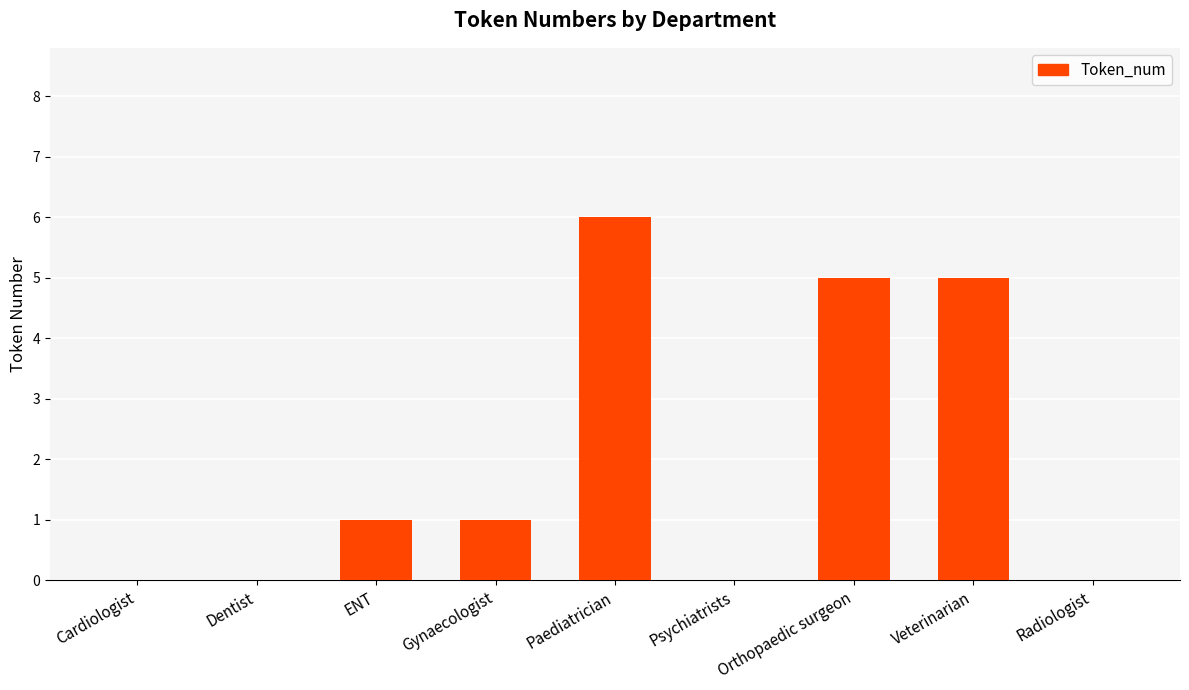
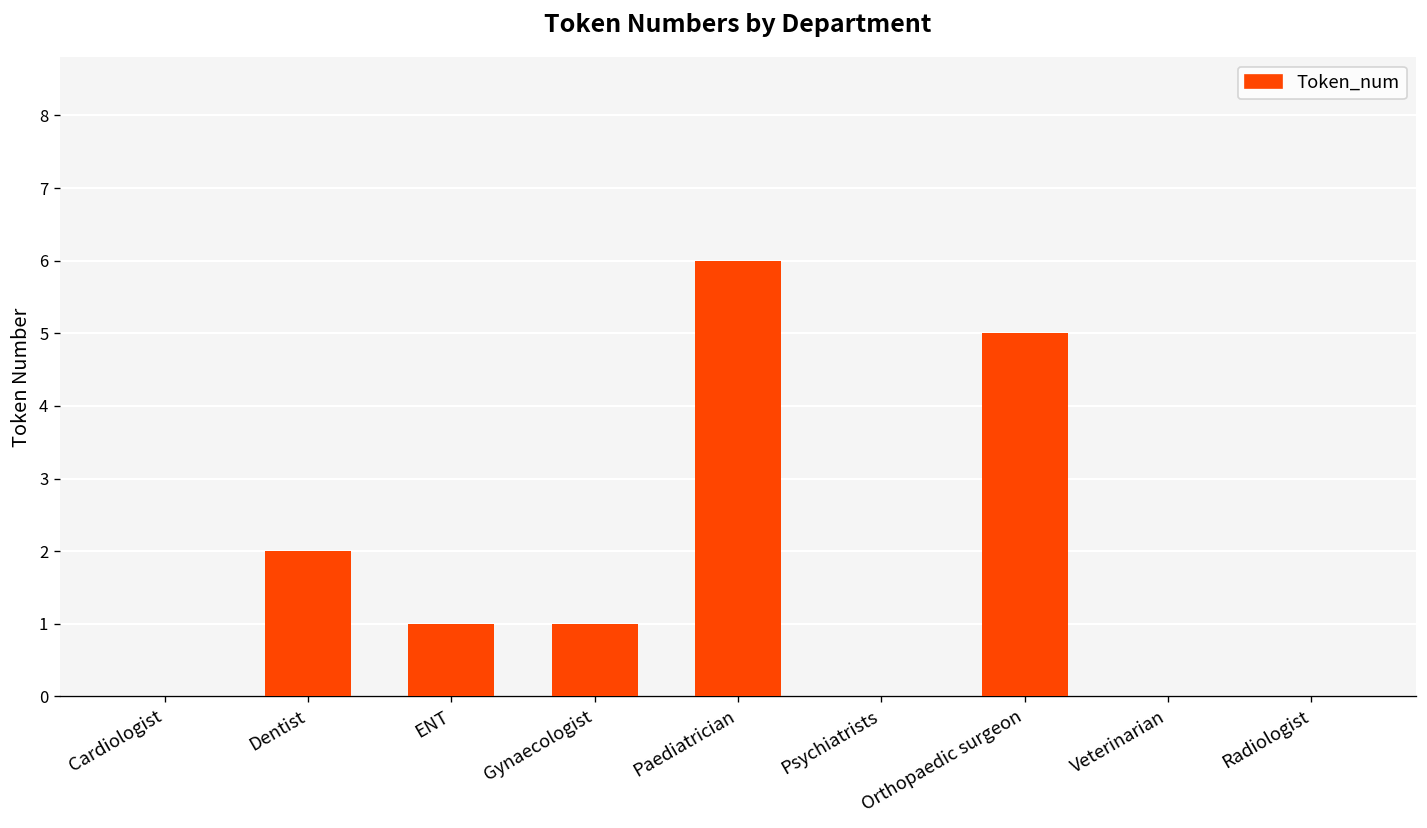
Dentist: 0 -> 2
Veterinarian: 5 -> 0
